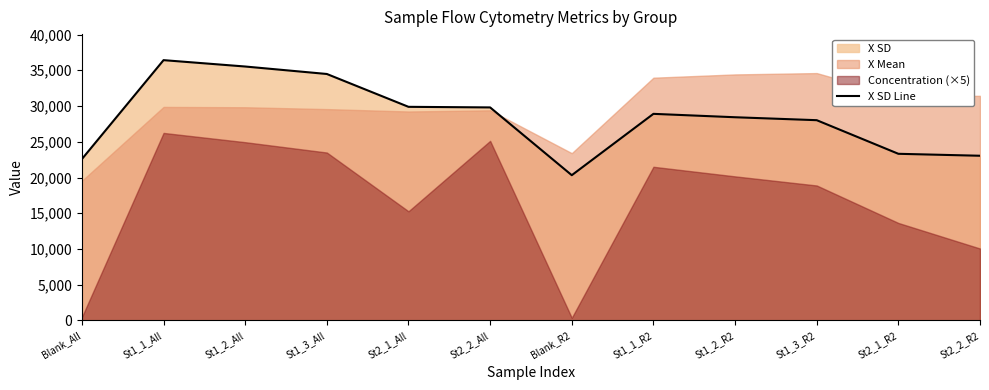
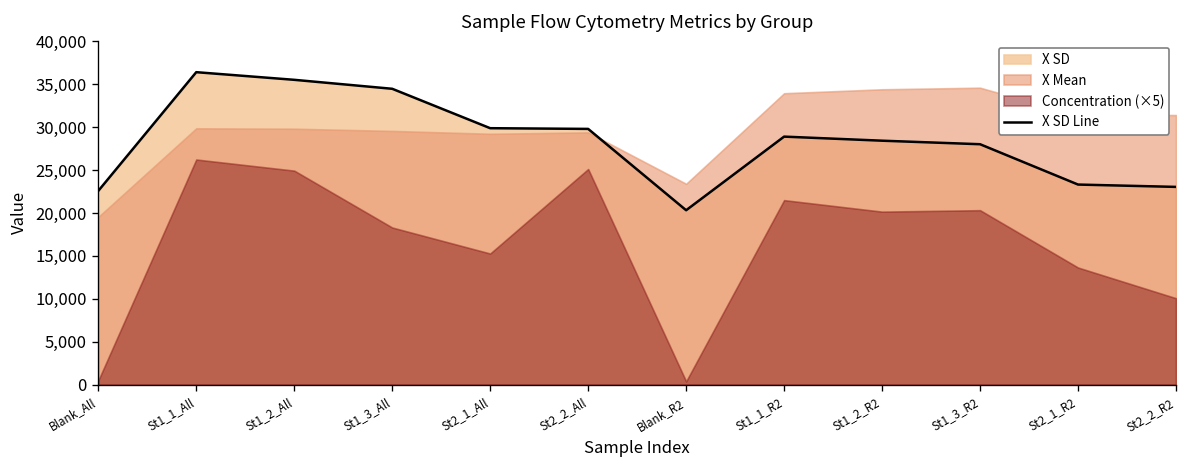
Concentration (×5), St1_3_All: 23,000 -> 18,000
Concentration (×5), St1_3_R2: 19,000 -> 20,000
